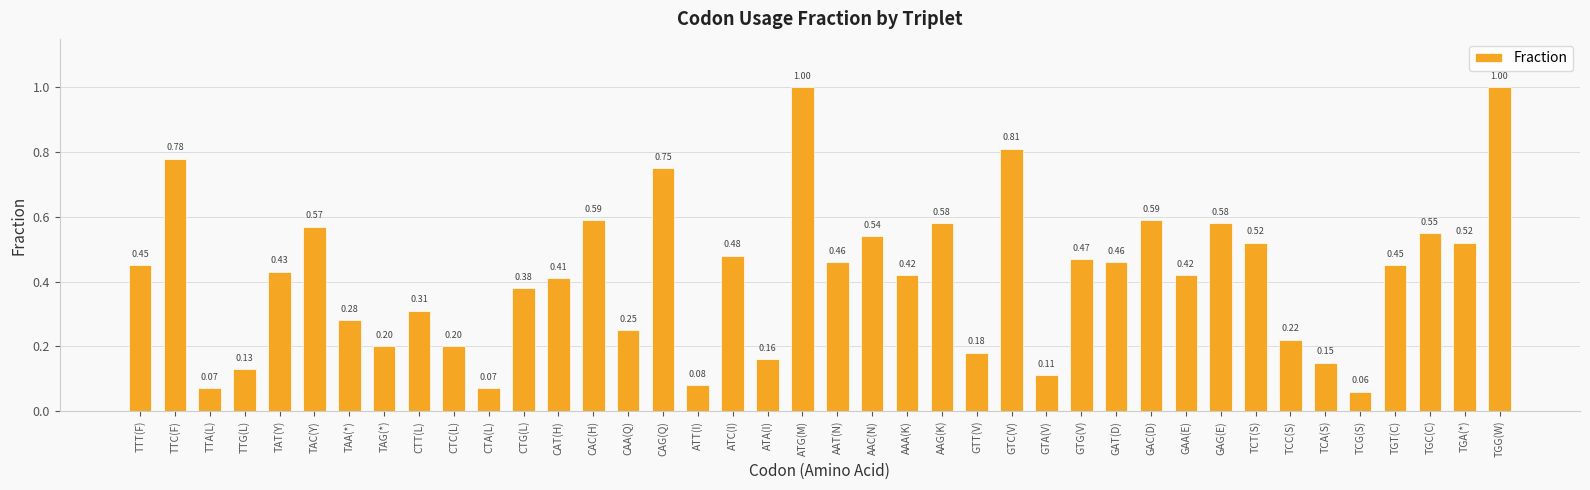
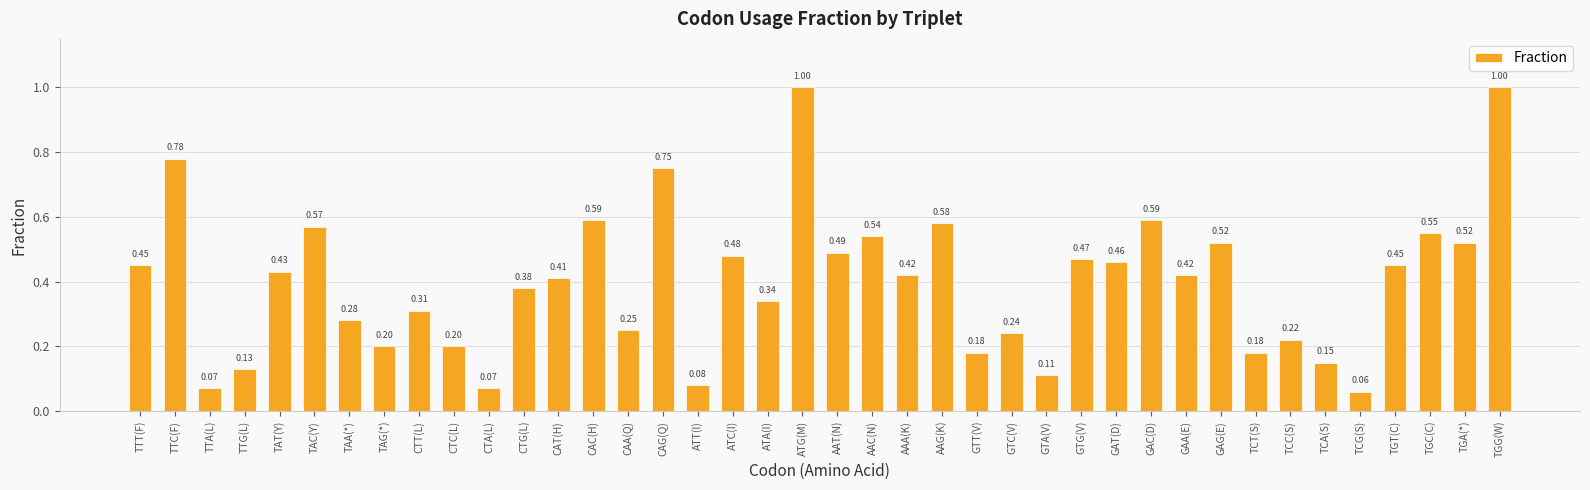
ATA(I): 0.16 -> 0.34
AAT(N): 0.46 -> 0.49
GTC(V): 0.81 -> 0.24
GAG(E): 0.58 -> 0.52
TCT(S): 0.52 -> 0.18
